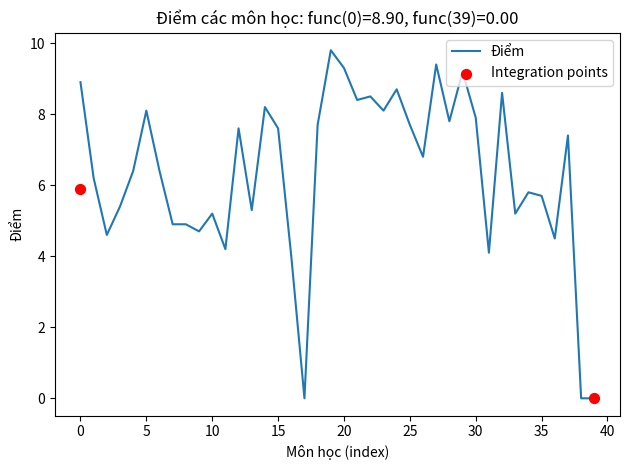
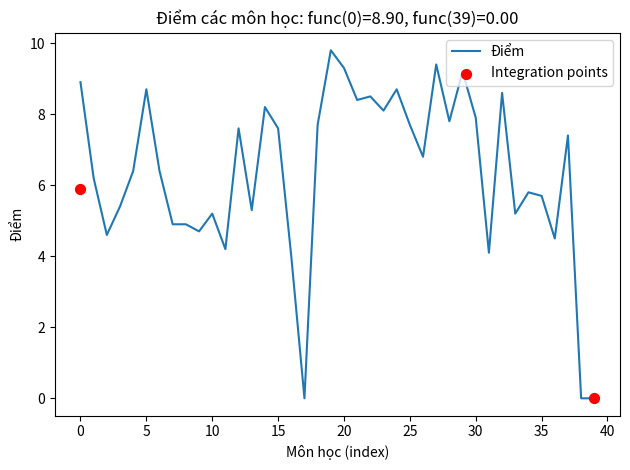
Điểm, 5: 8.1 -> 8.7
